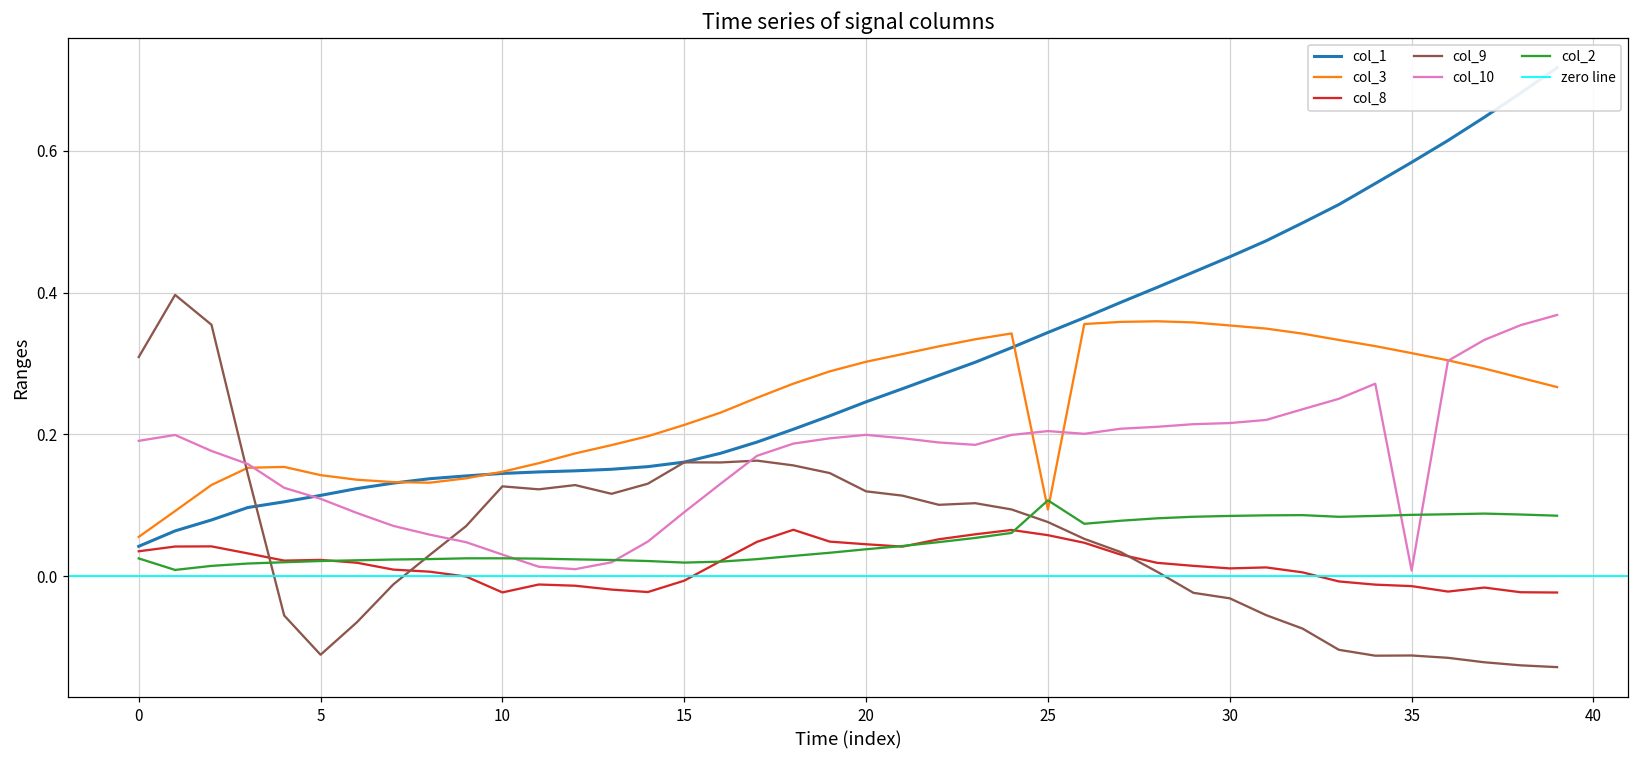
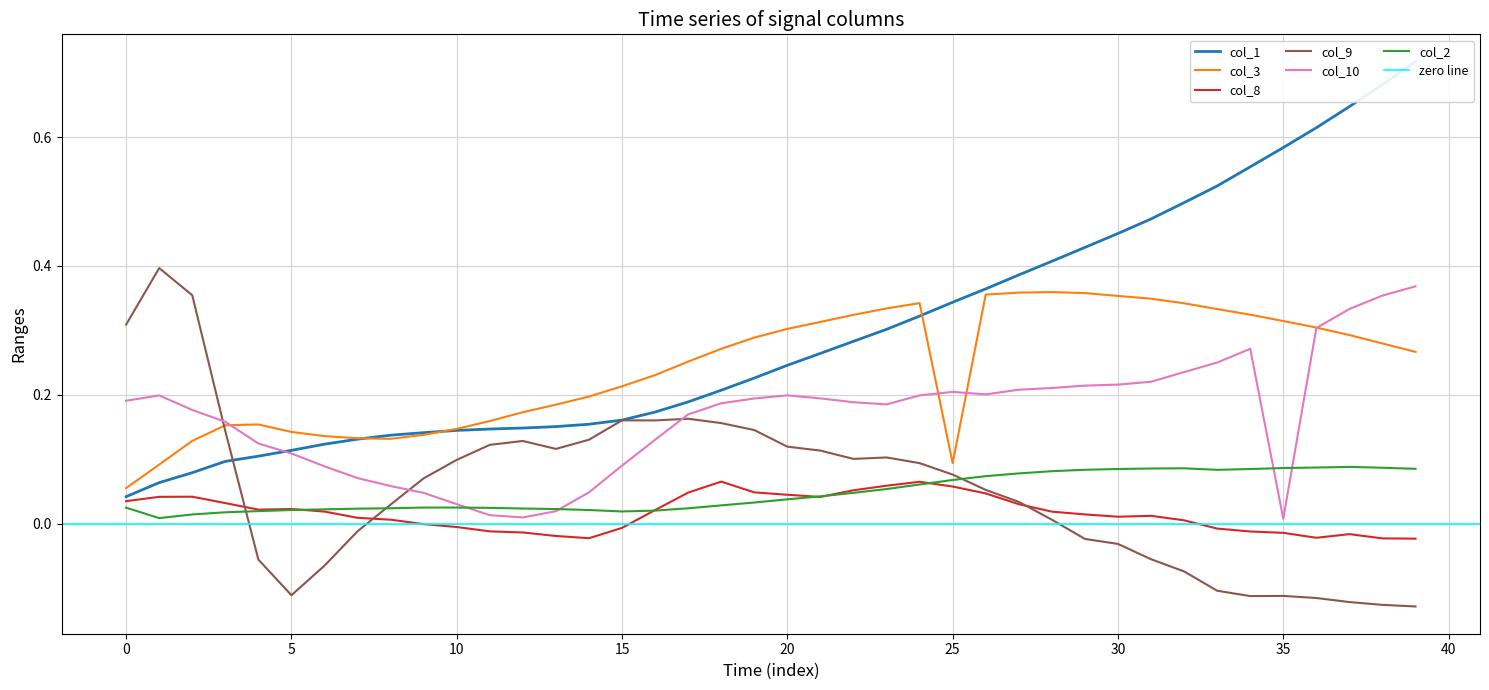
col_8, 10: -0.02 -> -0.01
col_9, 10: 0.13 -> 0.10
col_2, 25: 0.11 -> 0.07
